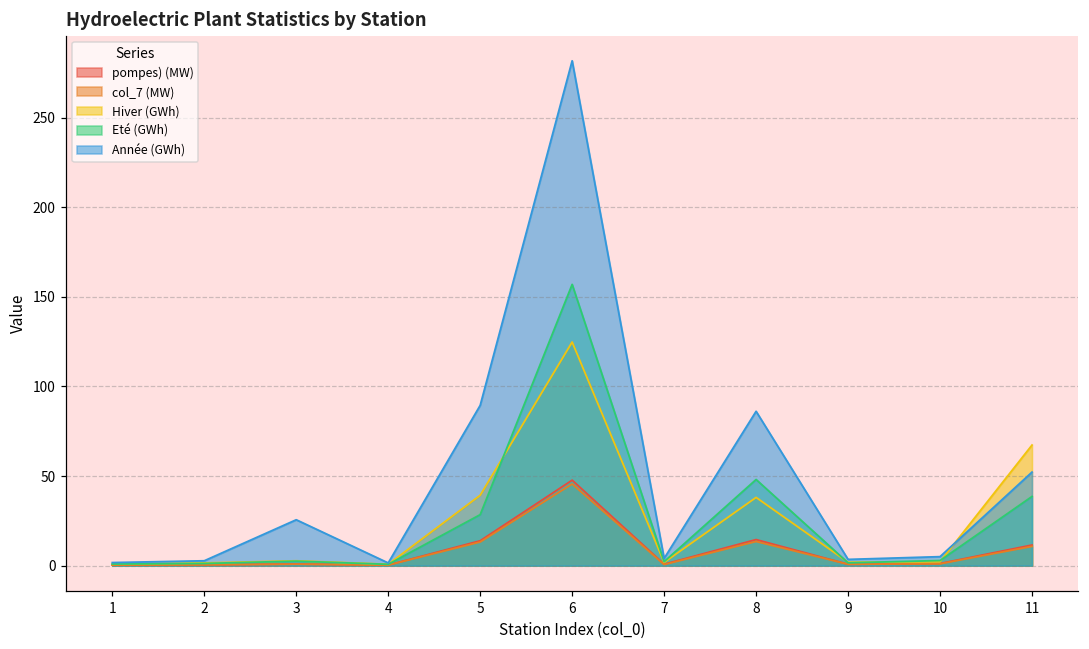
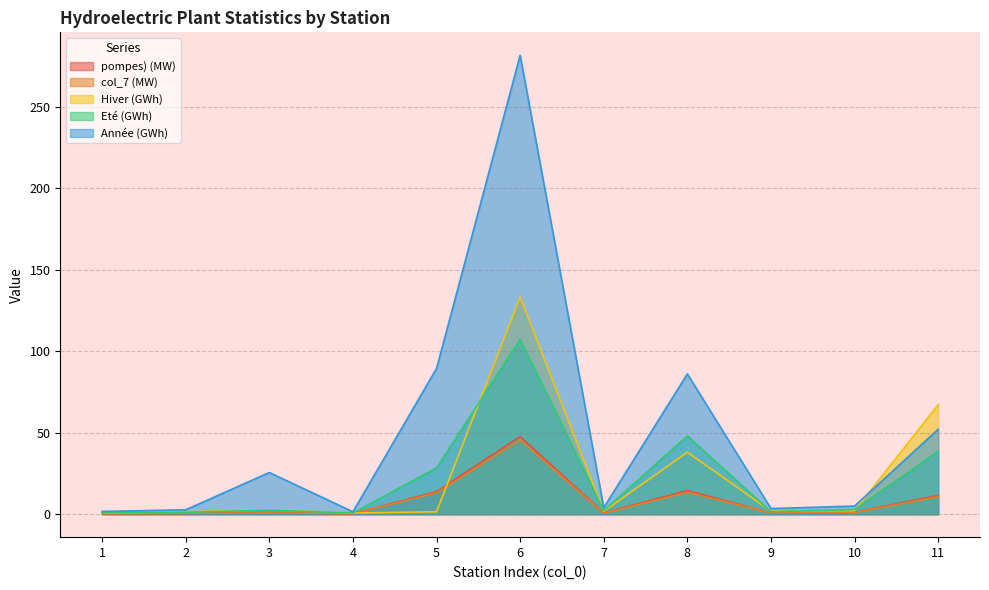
Hiver (GWh), 5: 39 -> 1
Hiver (GWh), 6: 125 -> 133
Eté (GWh), 6: 157 -> 107
